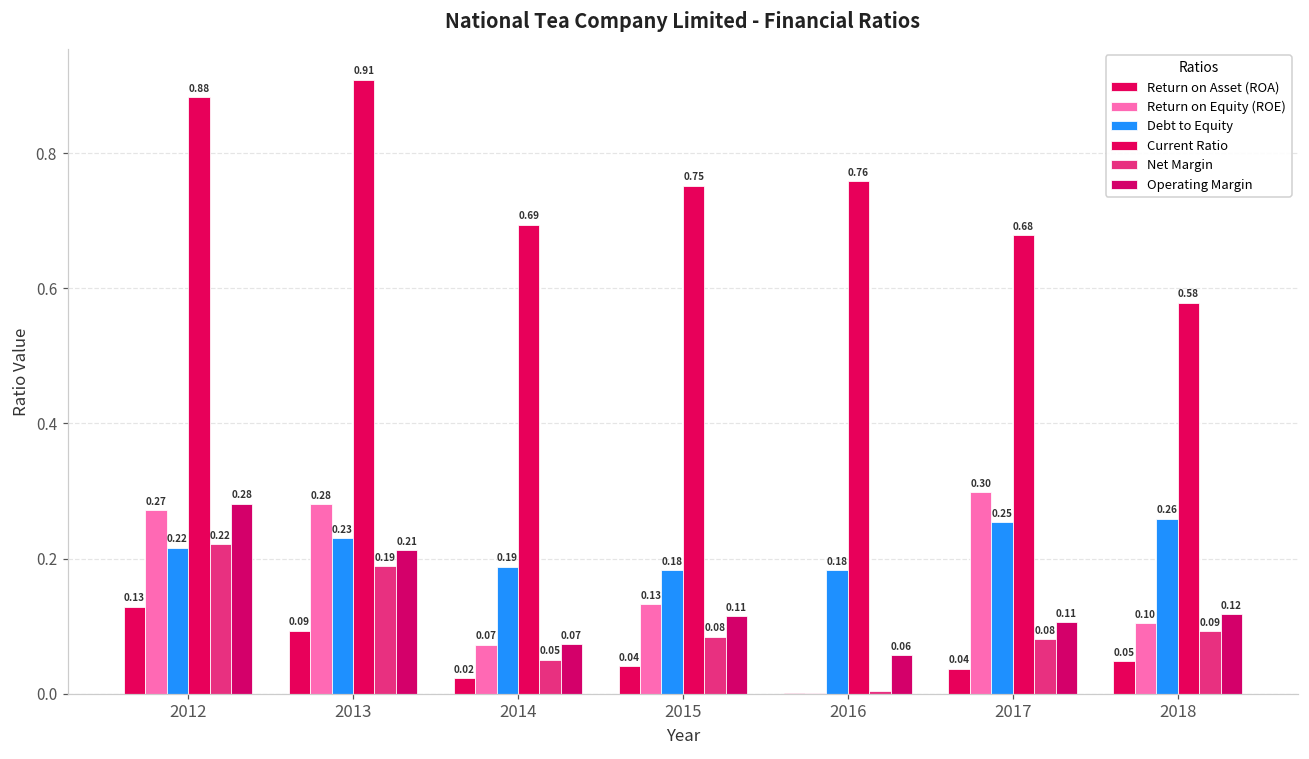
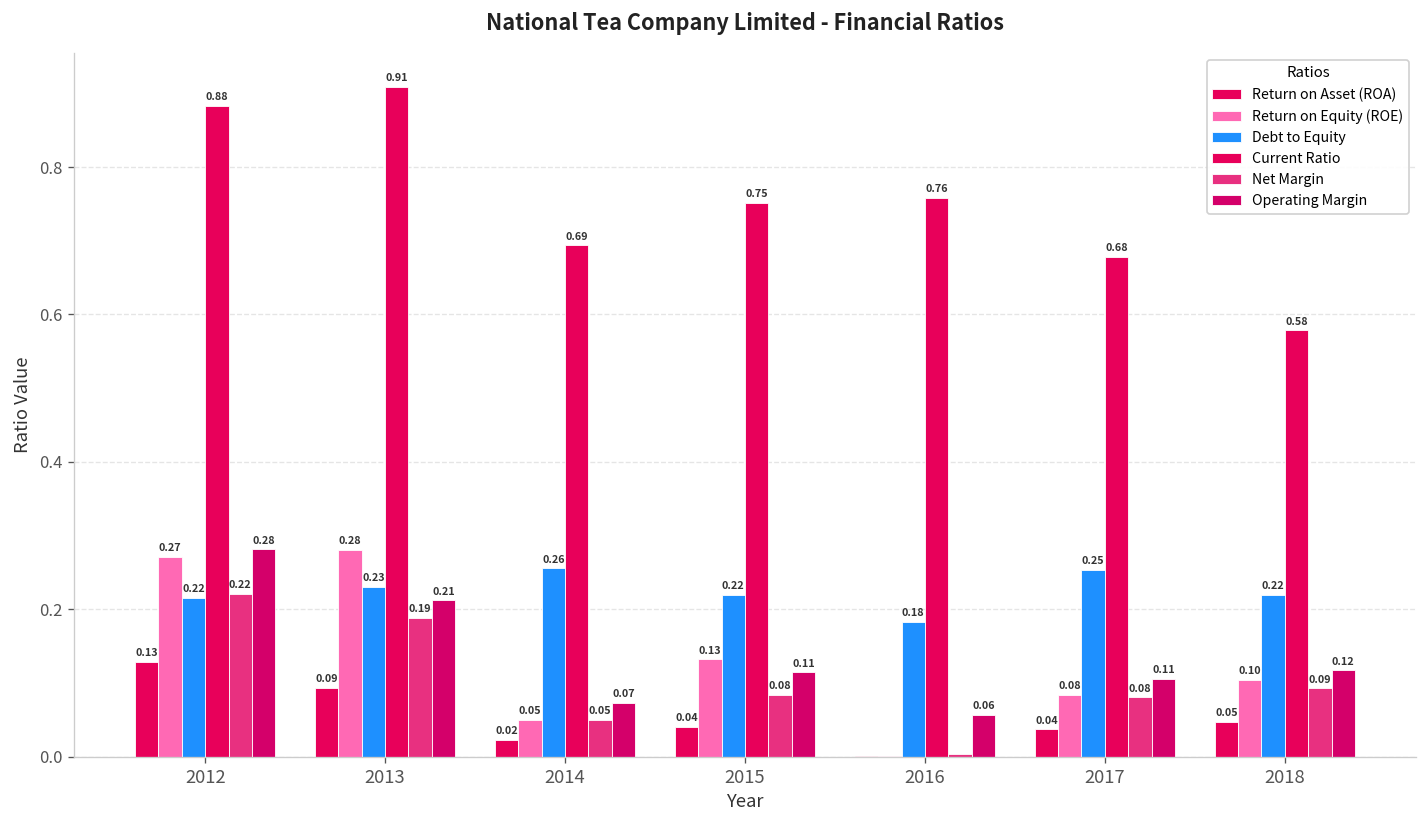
Return on Equity (ROE), 2014: 0.07 -> 0.05
Debt to Equity, 2014: 0.19 -> 0.26
Debt to Equity, 2015: 0.18 -> 0.22
Return on Equity (ROE), 2017: 0.30 -> 0.08
Debt to Equity, 2018: 0.26 -> 0.22
